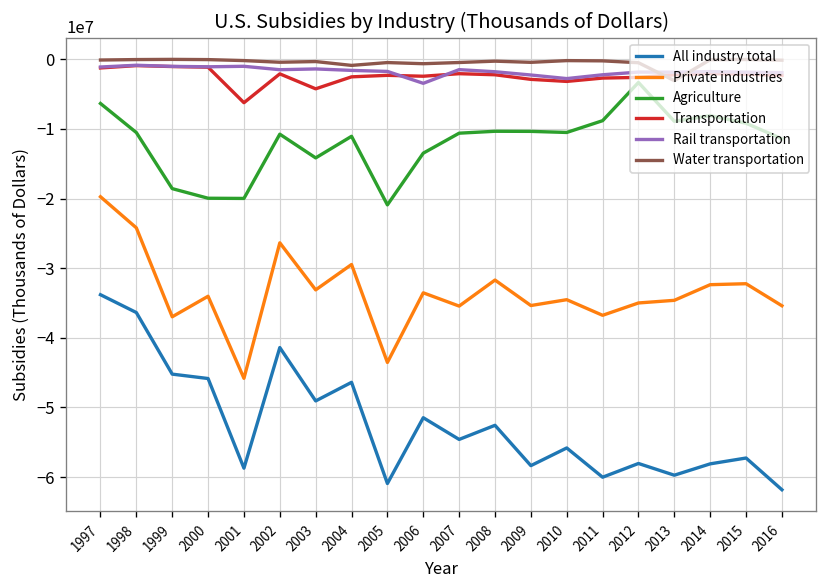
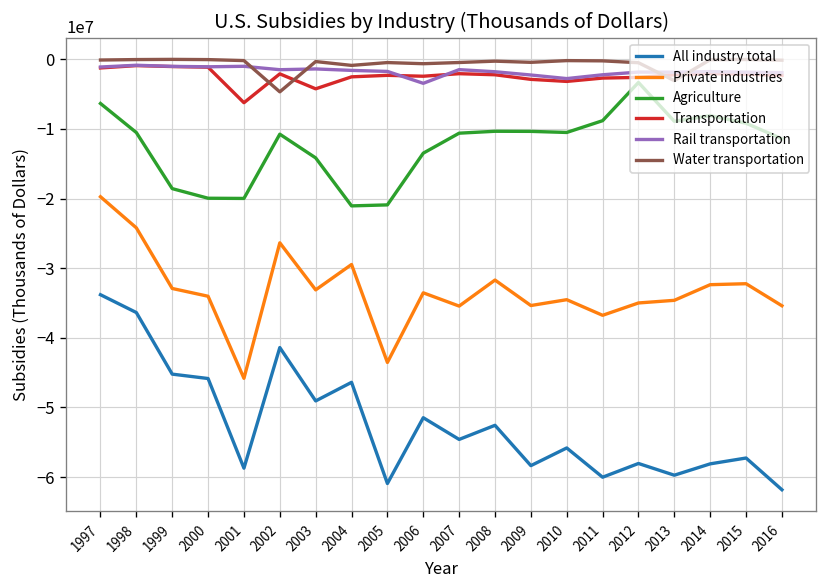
Private industries, 1999: -37000000 -> -33000000
Water transportation, 2002: 0 -> -5000000
Agriculture, 2004: -11000000 -> -21000000
